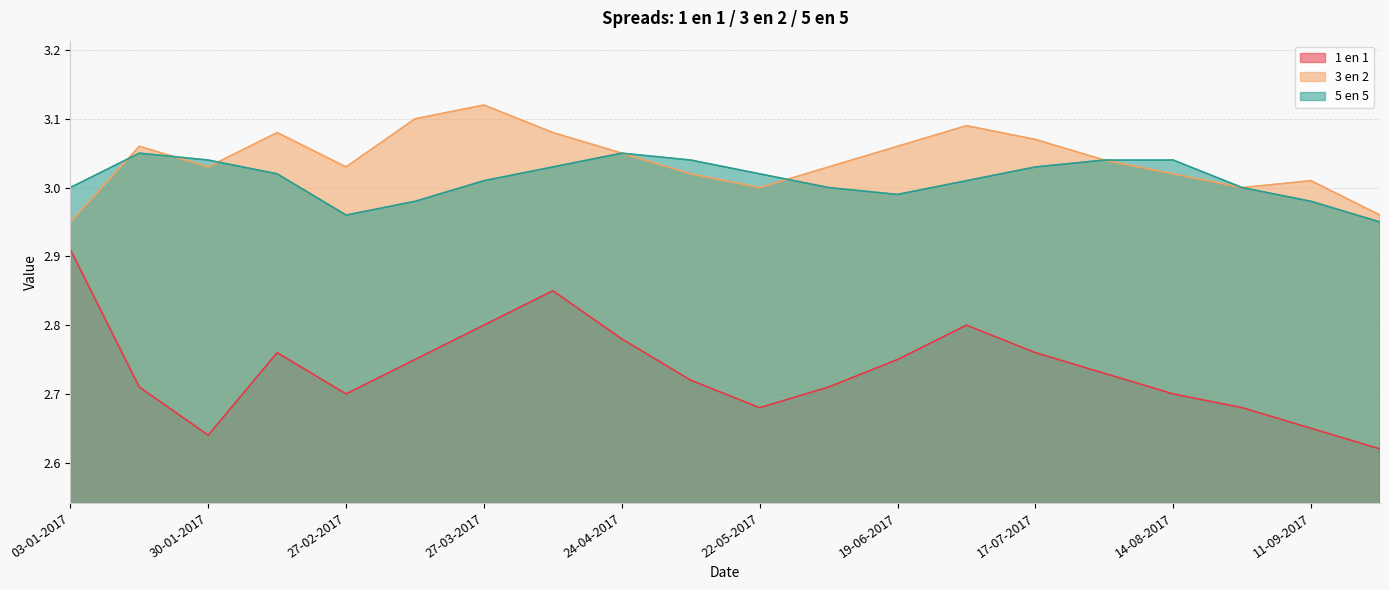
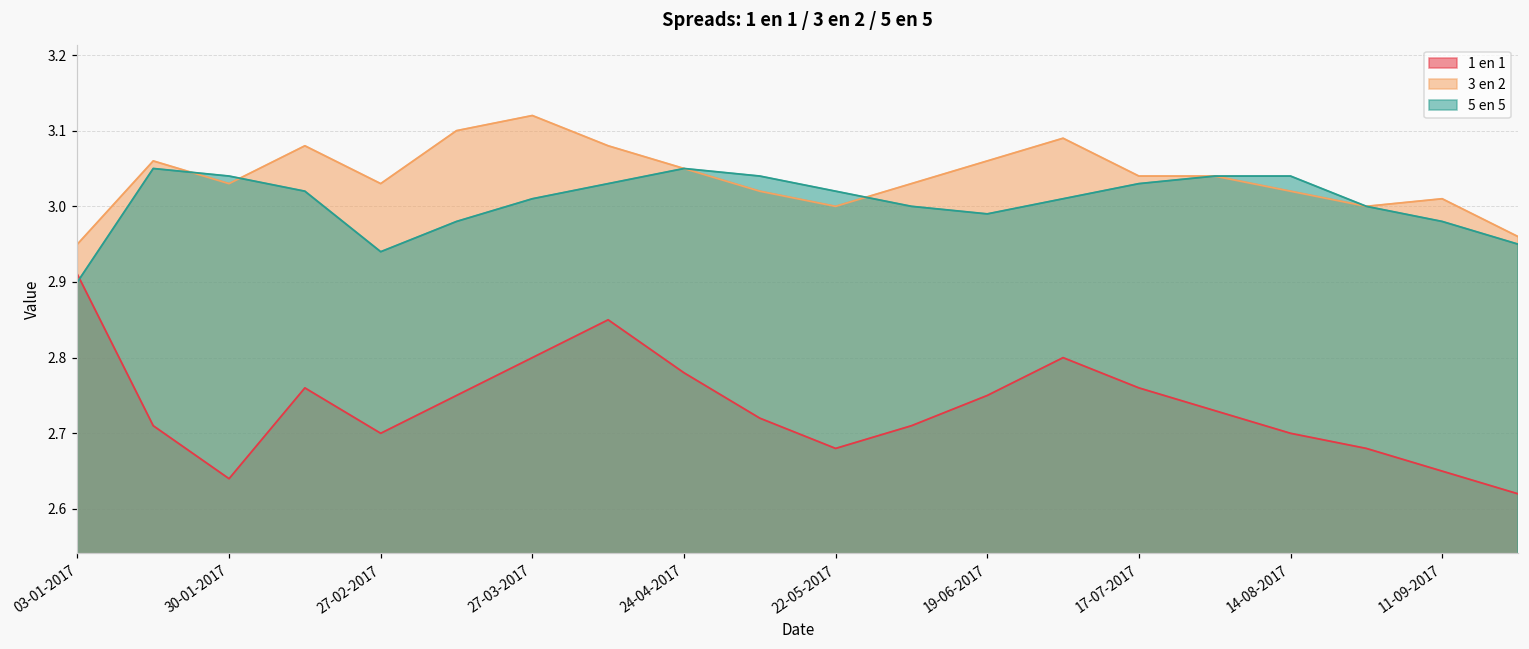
5 en 5, 03-01-2017: 3.0 -> 2.9
5 en 5, 27-02-2017: 2.96 -> 2.94
3 en 2, 17-07-2017: 3.07 -> 3.04
